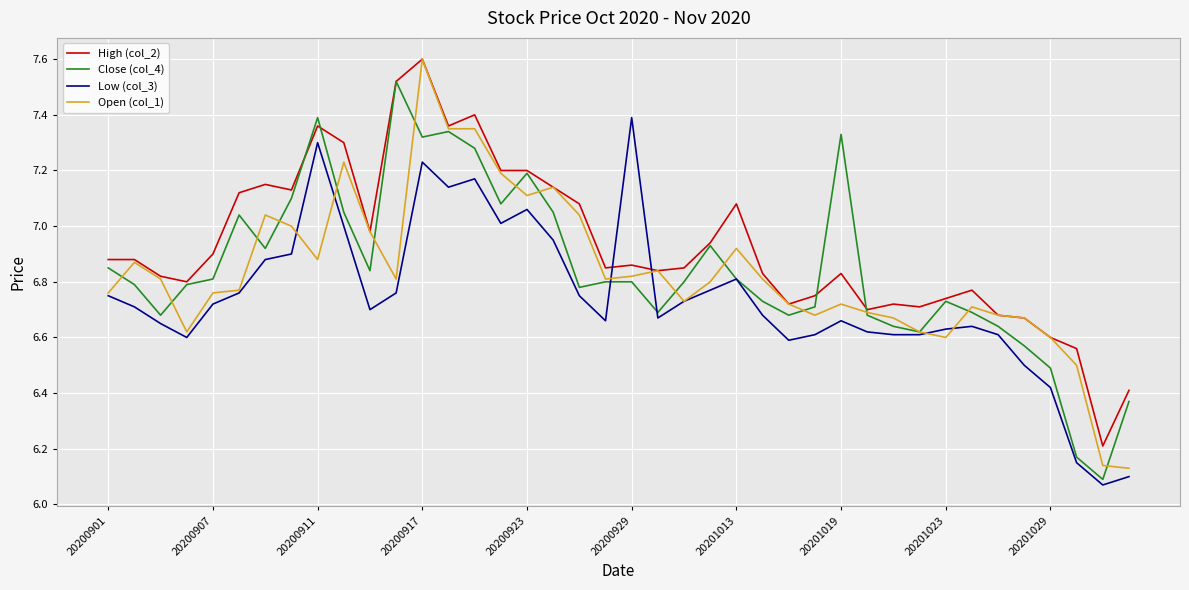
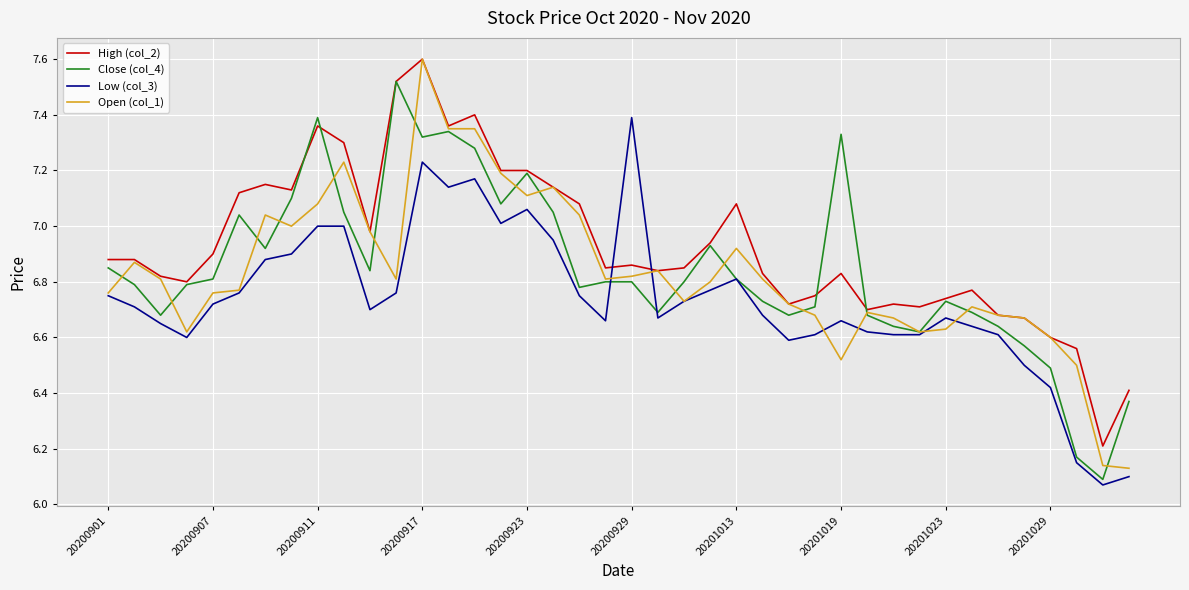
Low (col_3), 20200911: 7.3 -> 7.0
Open (col_1), 20200911: 6.88 -> 7.08
Open (col_1), 20201019: 6.72 -> 6.52
Low (col_3), 20201023: 6.63 -> 6.67
Open (col_1), 20201023: 6.60 -> 6.63
